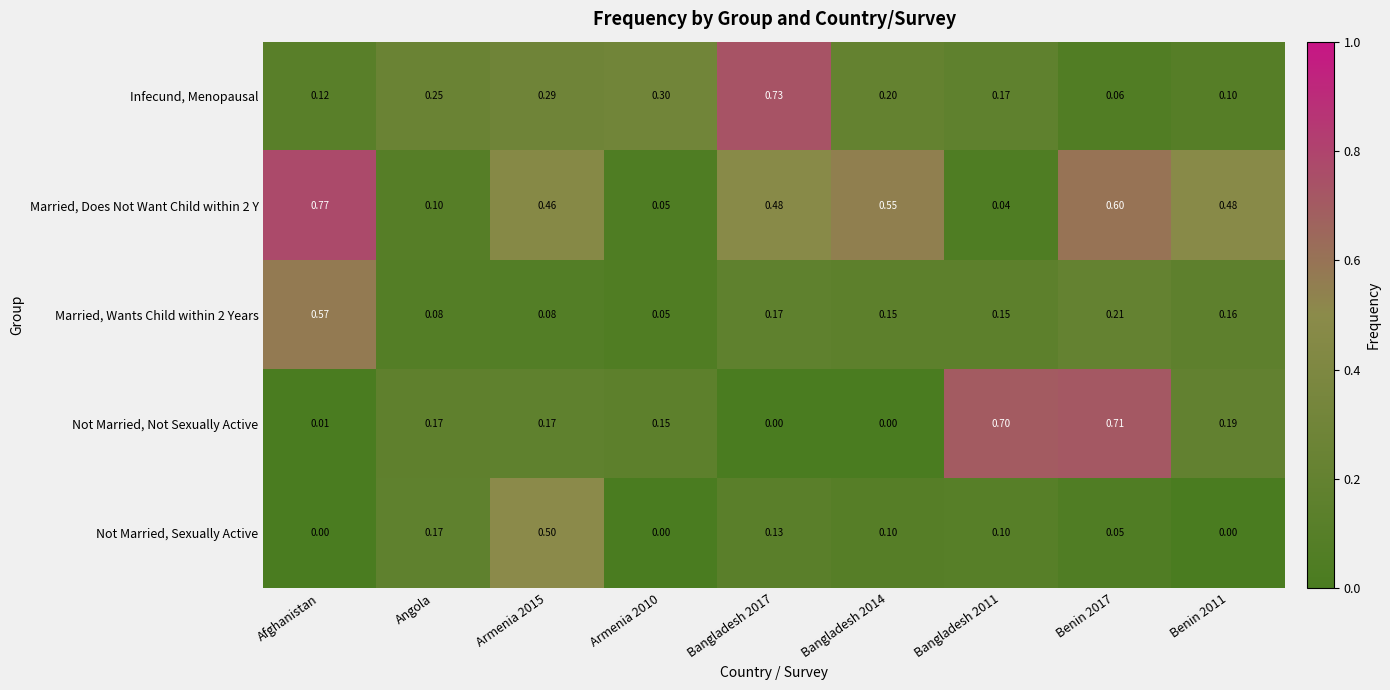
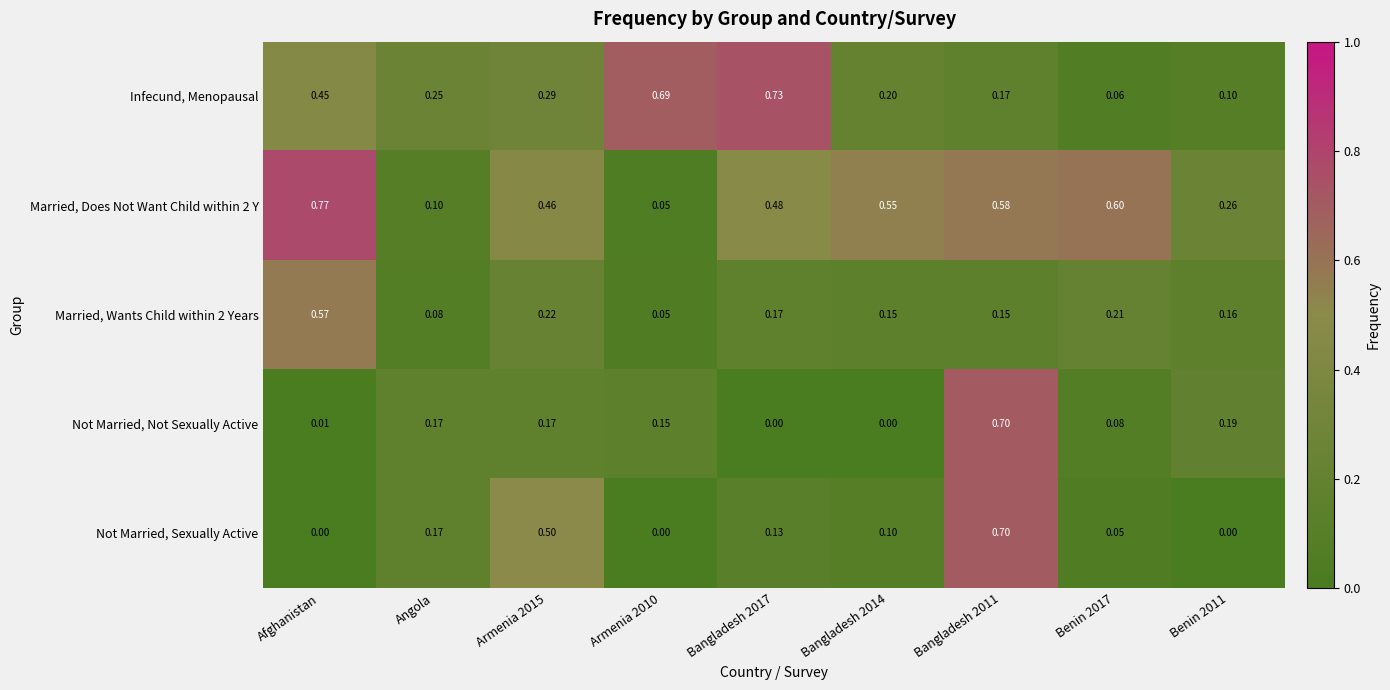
Infecund, Menopausal, Afghanistan: 0.12 -> 0.45
Infecund, Menopausal, Armenia 2010: 0.30 -> 0.69
Married, Does Not Want Child within 2 Y, Bangladesh 2011: 0.04 -> 0.58
Married, Does Not Want Child within 2 Y, Benin 2011: 0.48 -> 0.26
Married, Wants Child within 2 Years, Armenia 2015: 0.08 -> 0.22
Not Married, Not Sexually Active, Benin 2017: 0.71 -> 0.08
Not Married, Sexually Active, Bangladesh 2011: 0.10 -> 0.70
